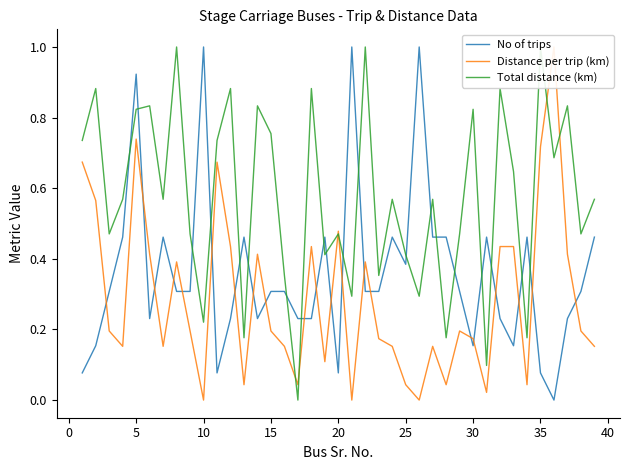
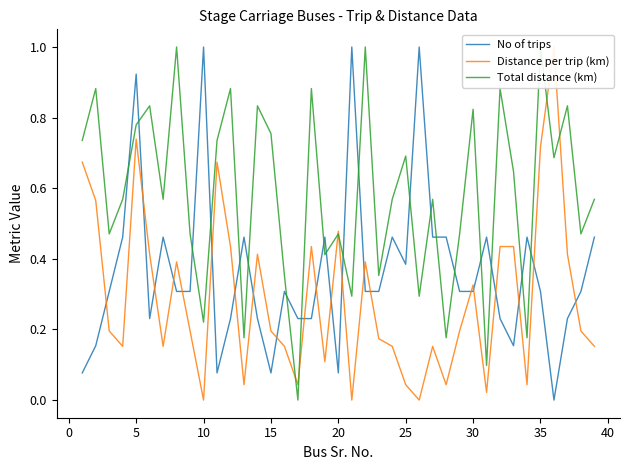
Total distance (km), 5: 0.82 -> 0.78
No of trips, 15: 0.31 -> 0.08
Total distance (km), 25: 0.41 -> 0.69
No of trips, 30: 0.15 -> 0.31
Distance per trip (km), 30: 0.17 -> 0.33
No of trips, 35: 0.08 -> 0.31
